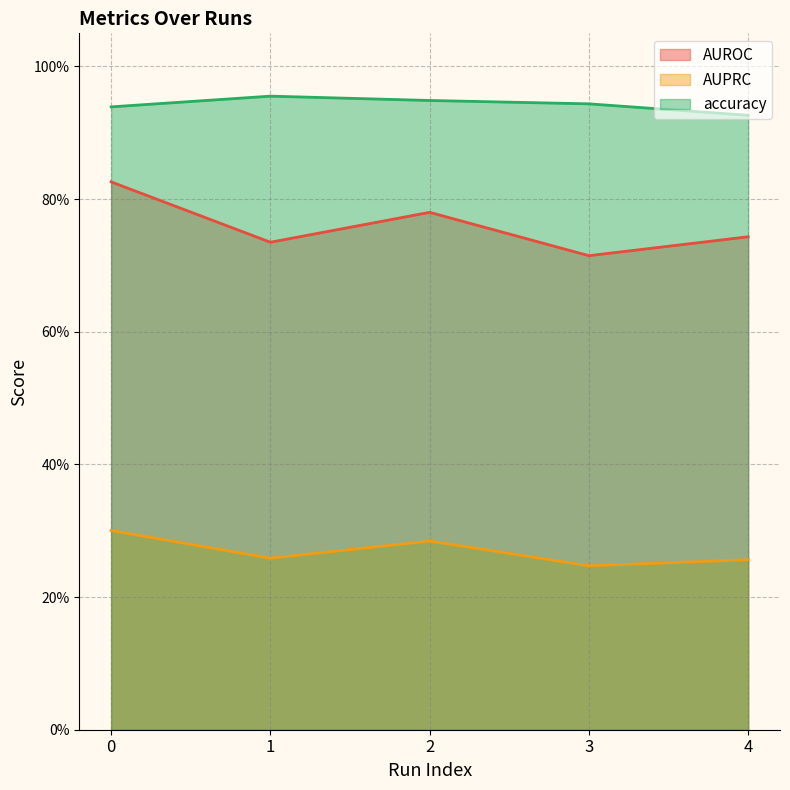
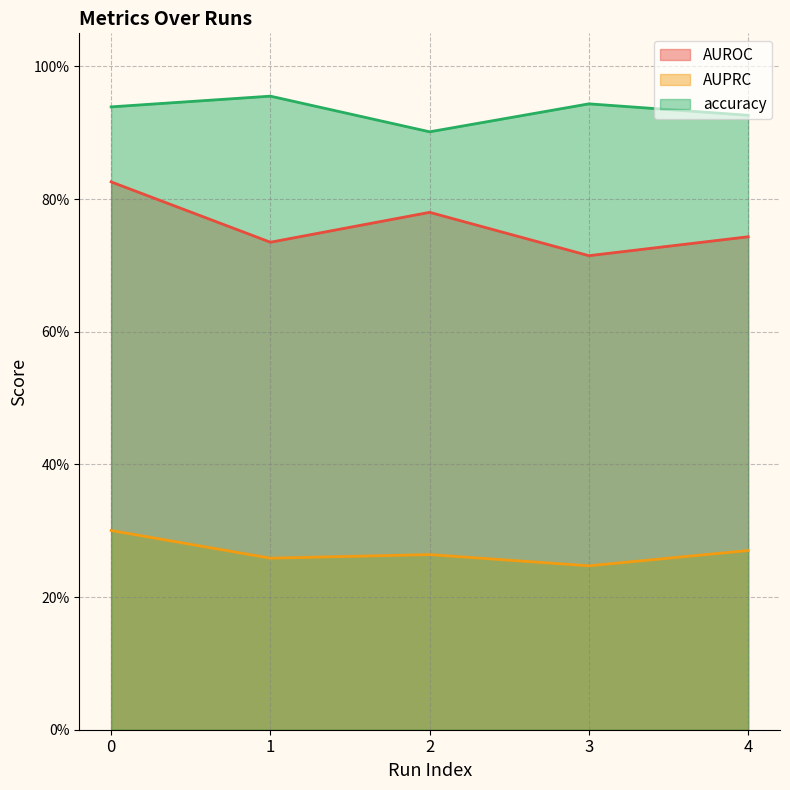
AUPRC, 2: 28% -> 26%
accuracy, 2: 95% -> 90%
AUPRC, 4: 26% -> 27%
